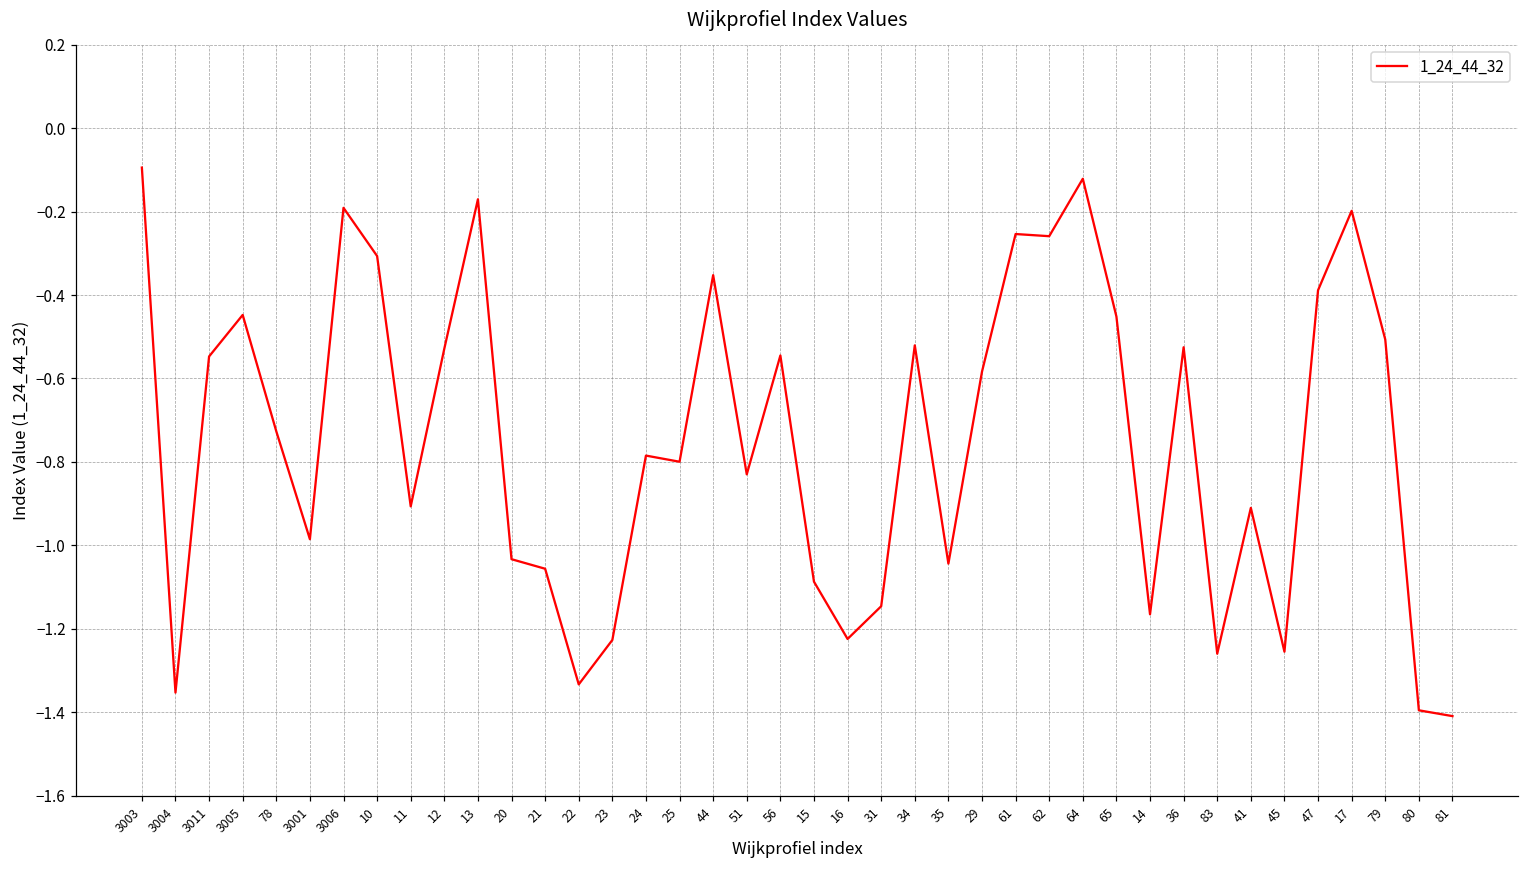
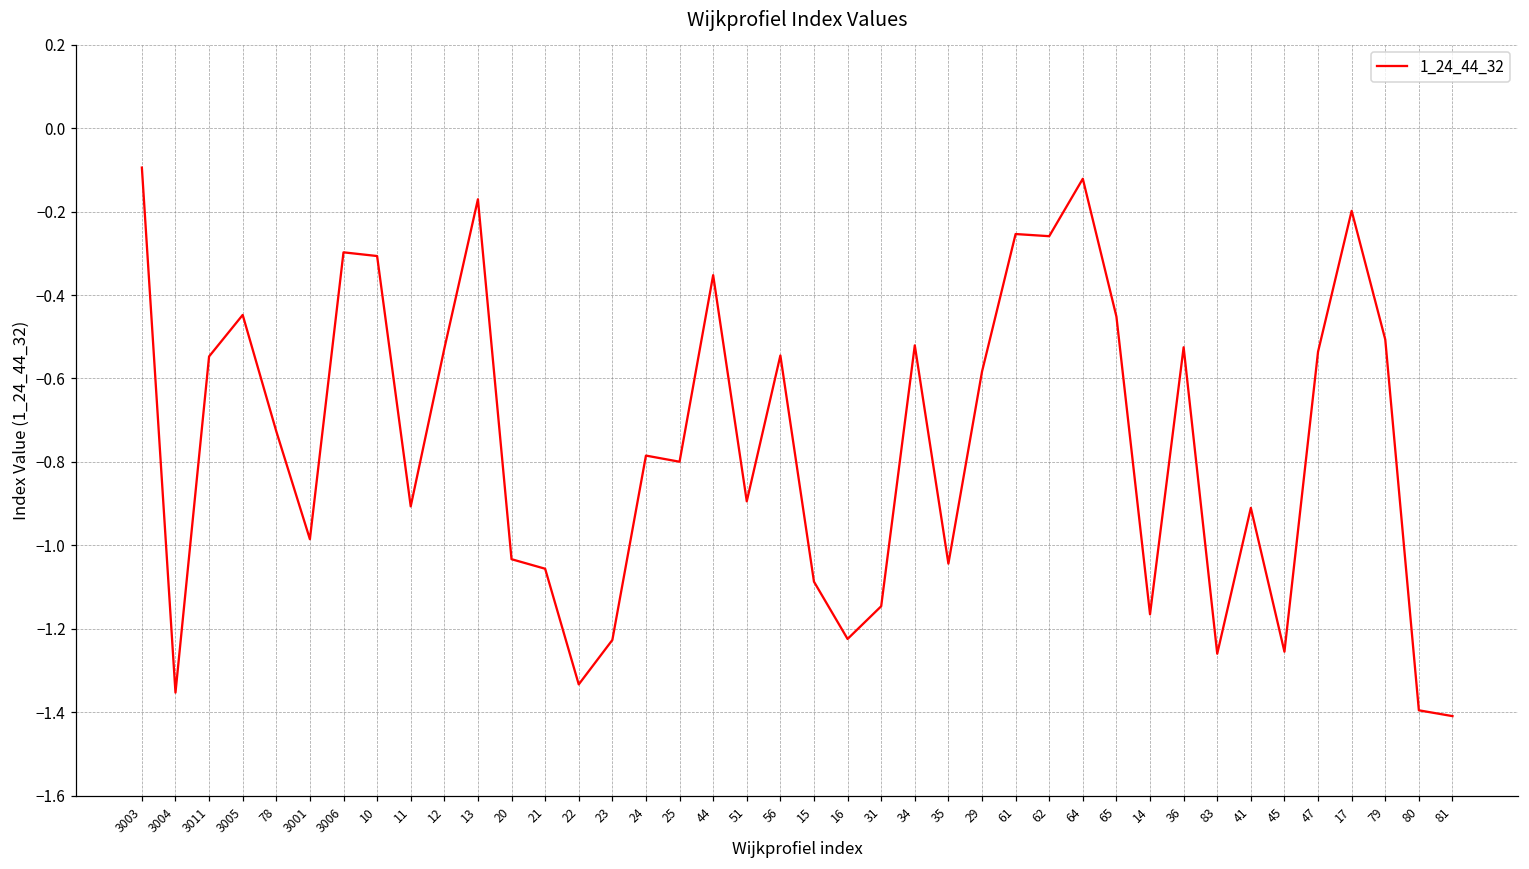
3006: -0.19 -> -0.30
51: -0.83 -> -0.89
47: -0.39 -> -0.54
